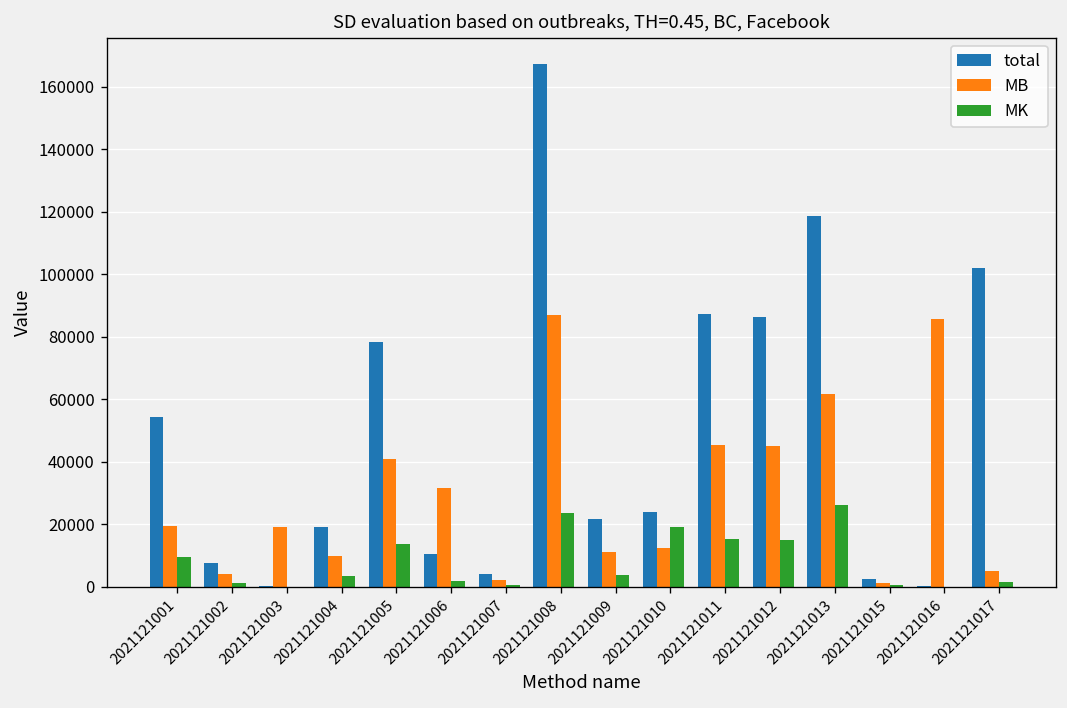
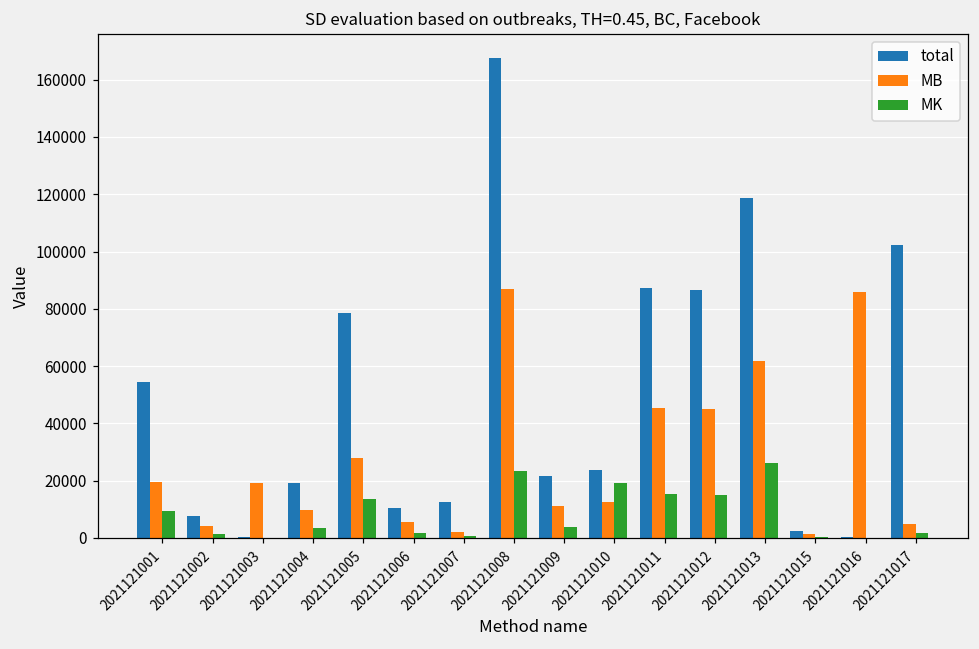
MB, 2021121005: 41000 -> 28000
MB, 2021121006: 32000 -> 5000
total, 2021121007: 4000 -> 12000
